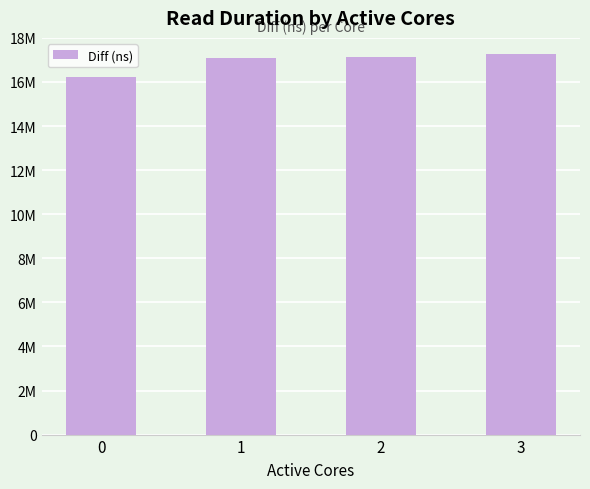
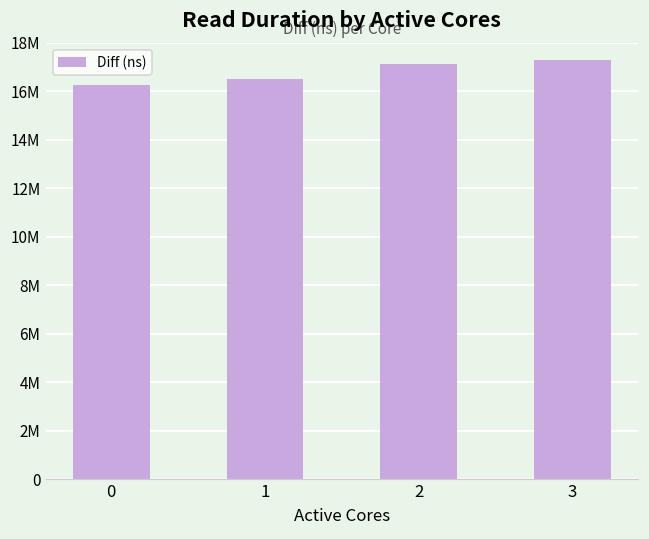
1: 17100000 -> 16500000
